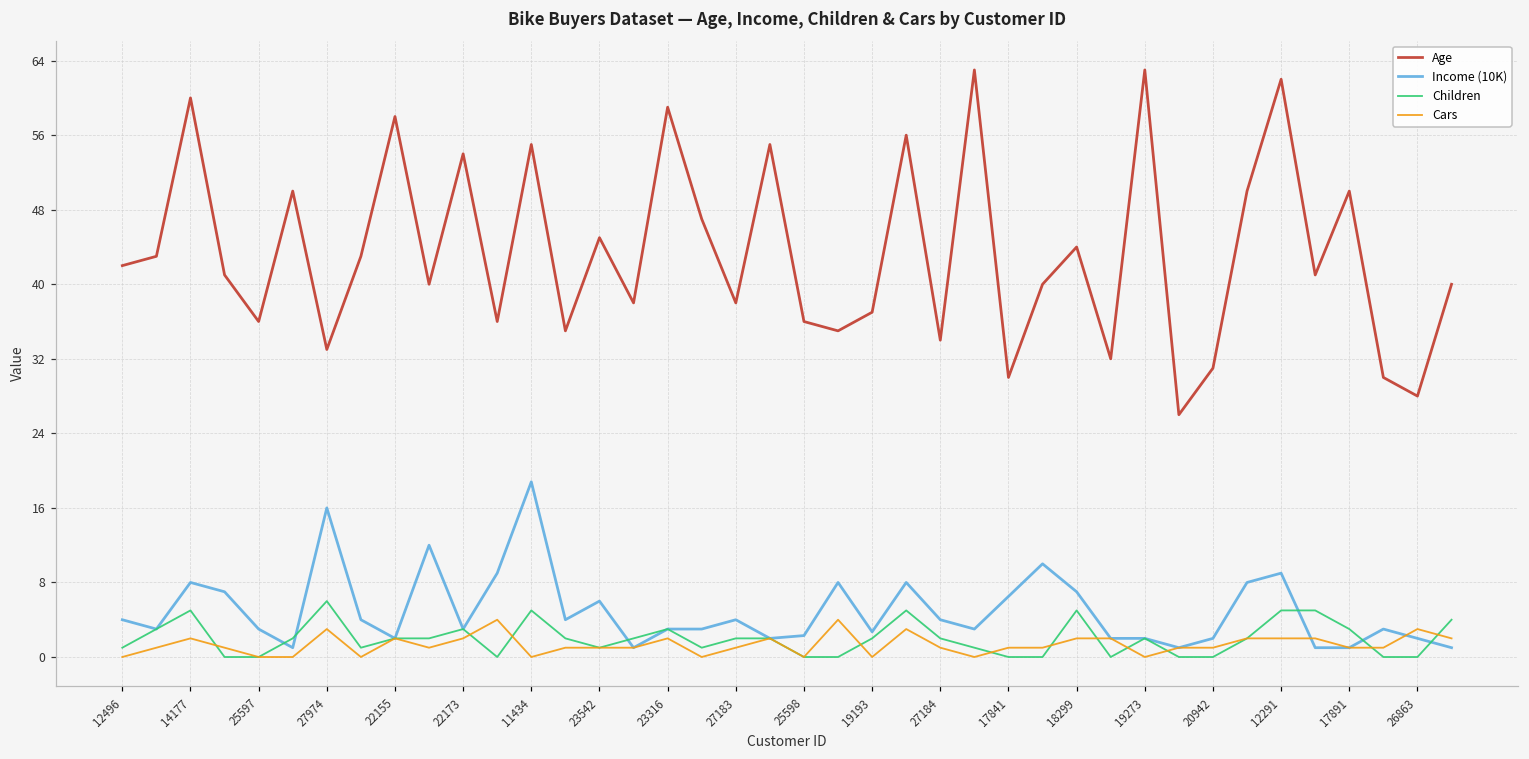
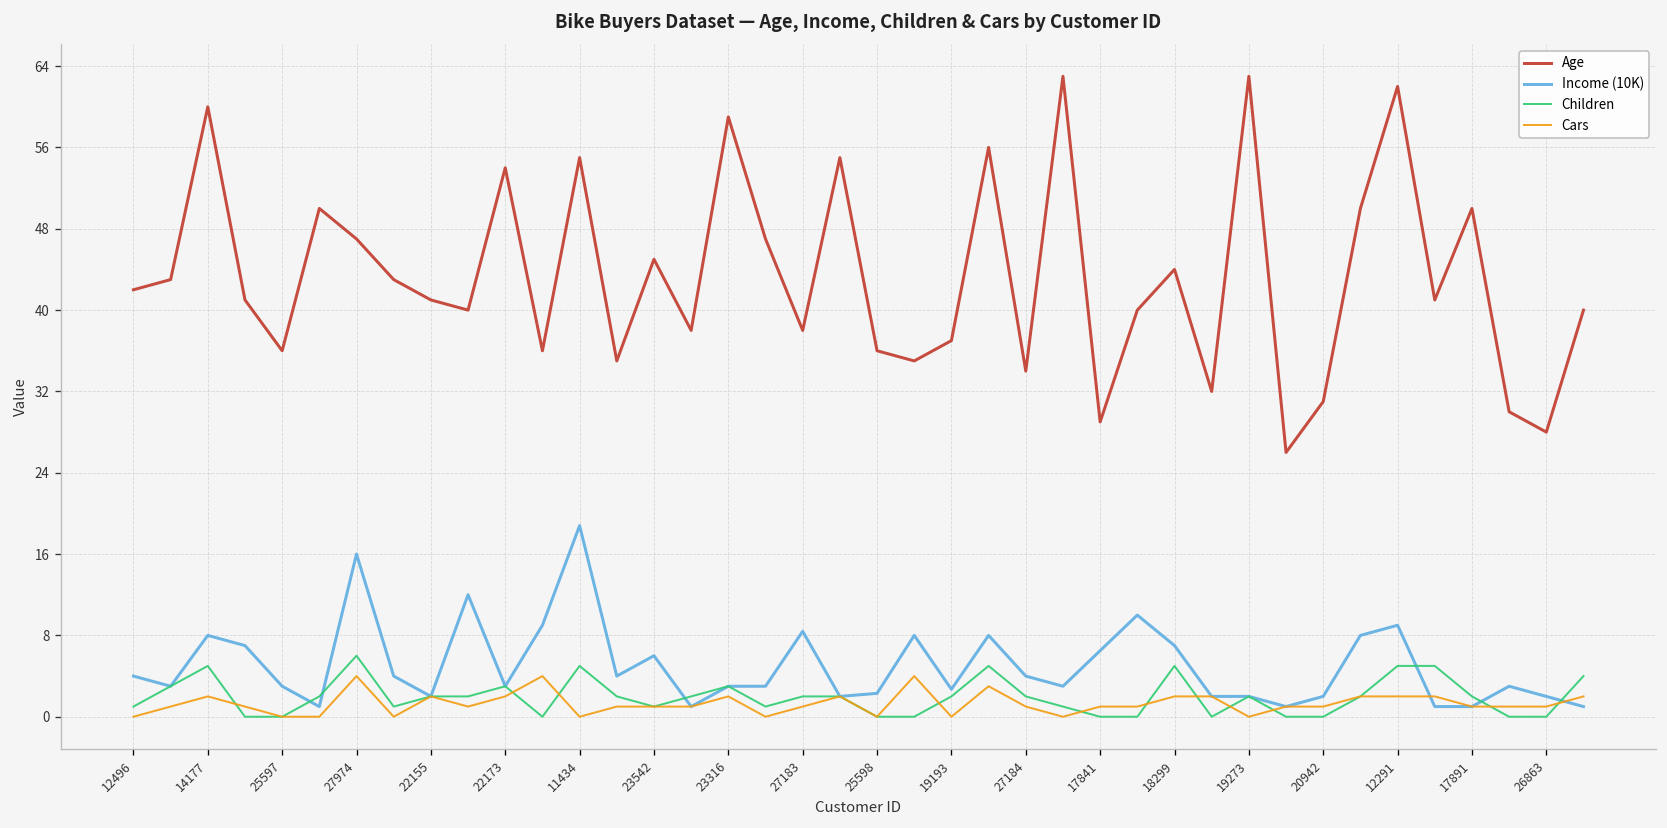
Age, 27974: 33 -> 47
Cars, 27974: 3 -> 4
Age, 22155: 58 -> 41
Income (10K), 27183: 4 -> 8
Age, 17841: 30 -> 29
Children, 17891: 3 -> 2
Cars, 26863: 3 -> 1
